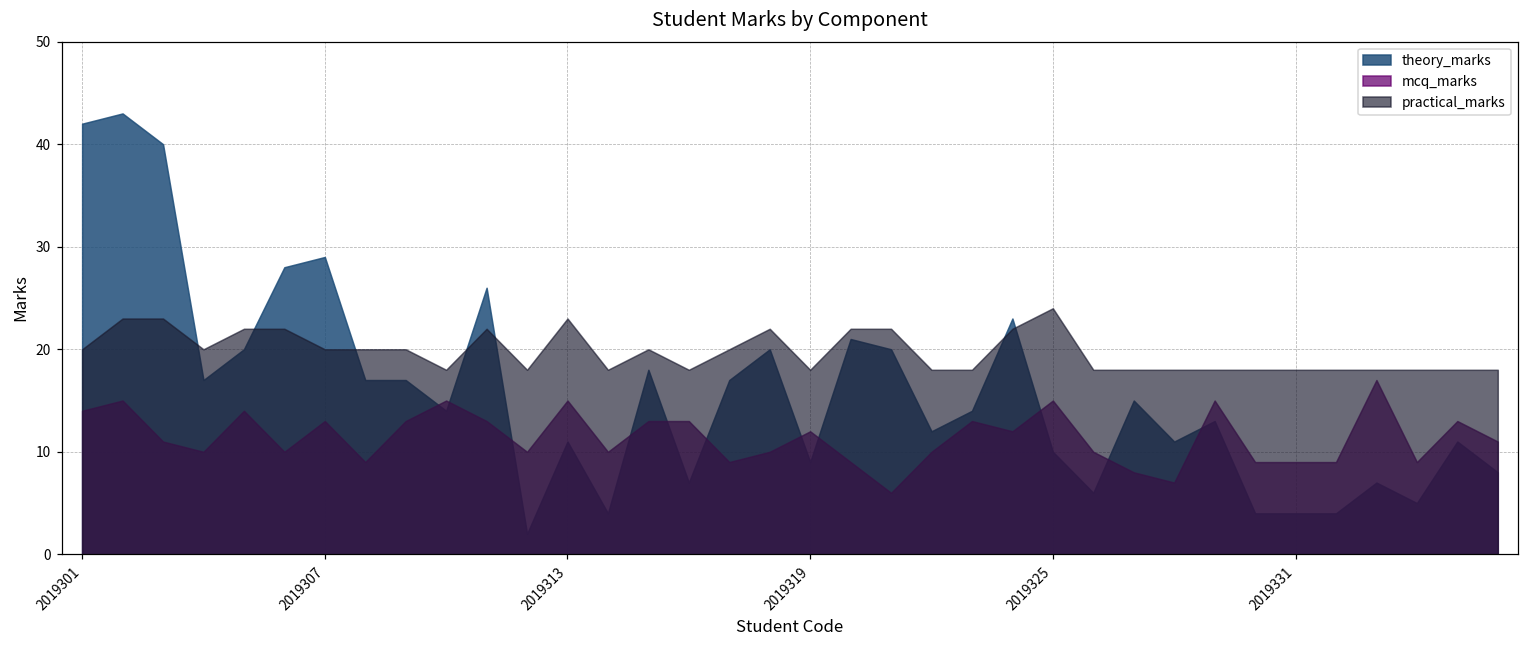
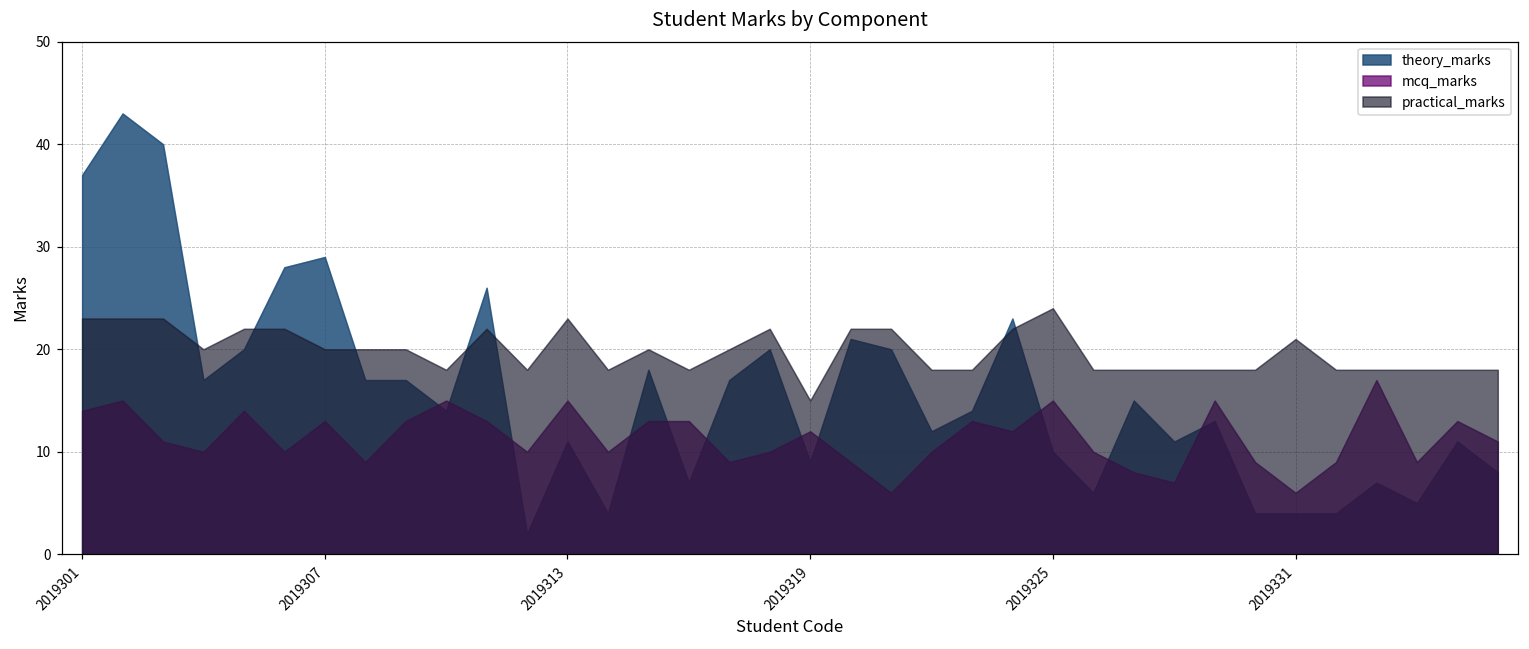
theory_marks, 2019301: 42 -> 37
practical_marks, 2019301: 20 -> 23
practical_marks, 2019319: 18 -> 15
mcq_marks, 2019331: 9 -> 6
practical_marks, 2019331: 18 -> 21
